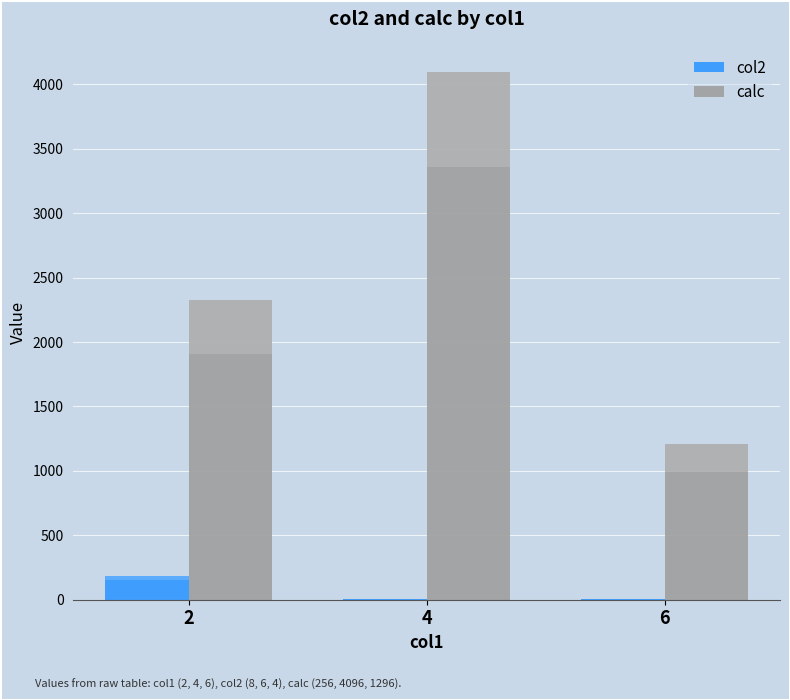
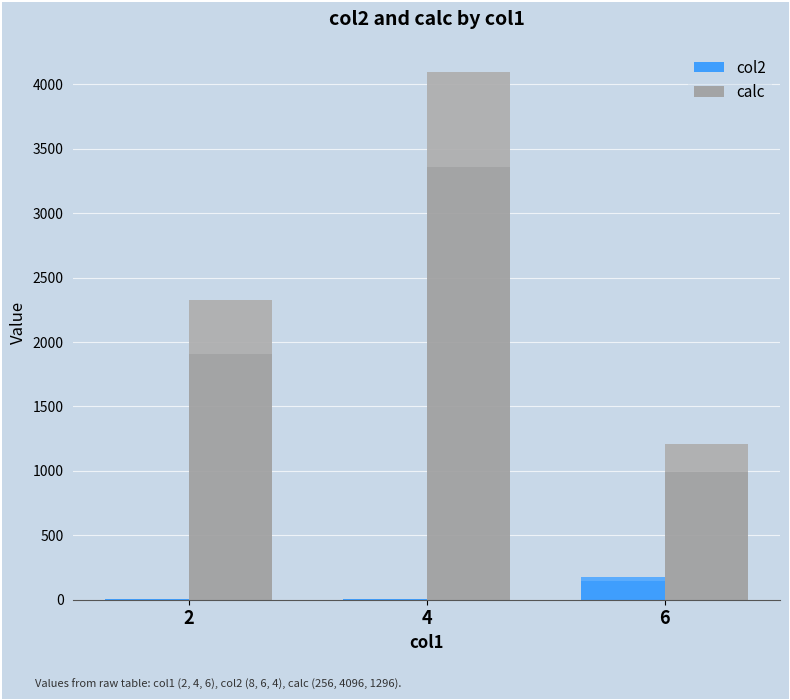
col2, 2: 180 -> 10
col2, 6: 0 -> 170
